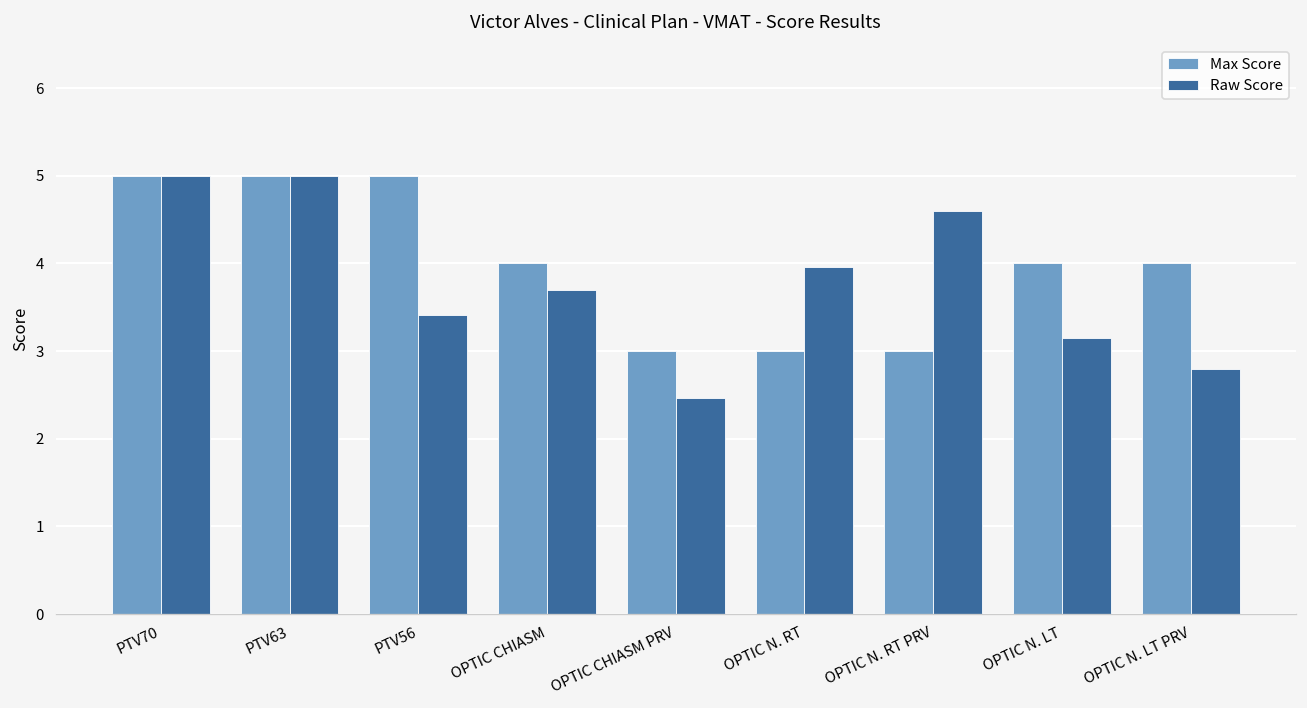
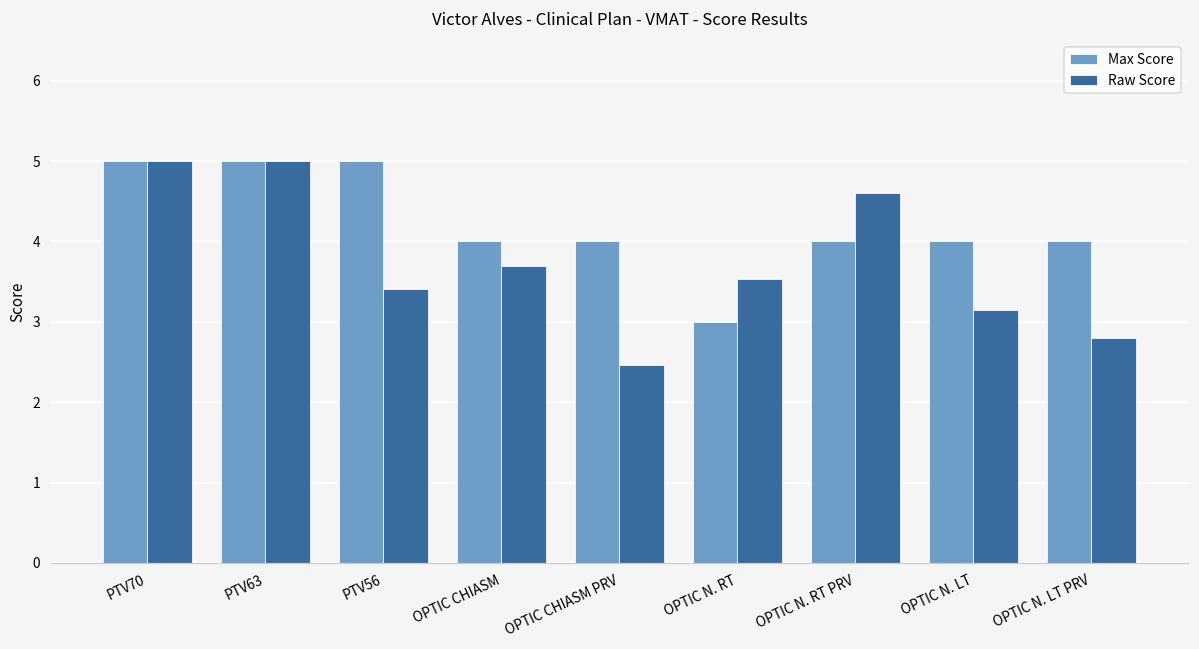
Max Score, OPTIC CHIASM PRV: 3 -> 4
Raw Score, OPTIC N. RT: 4.0 -> 3.5
Max Score, OPTIC N. RT PRV: 3 -> 4
